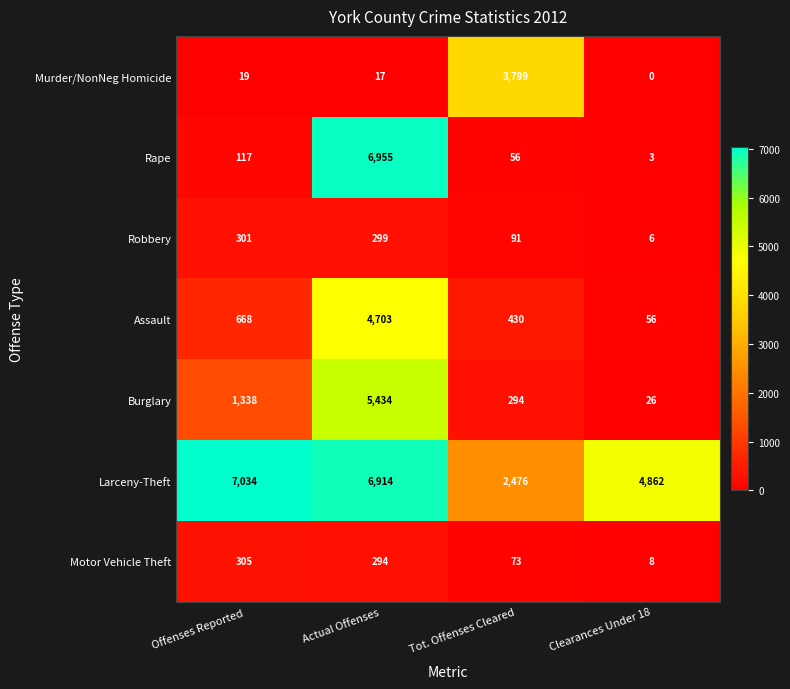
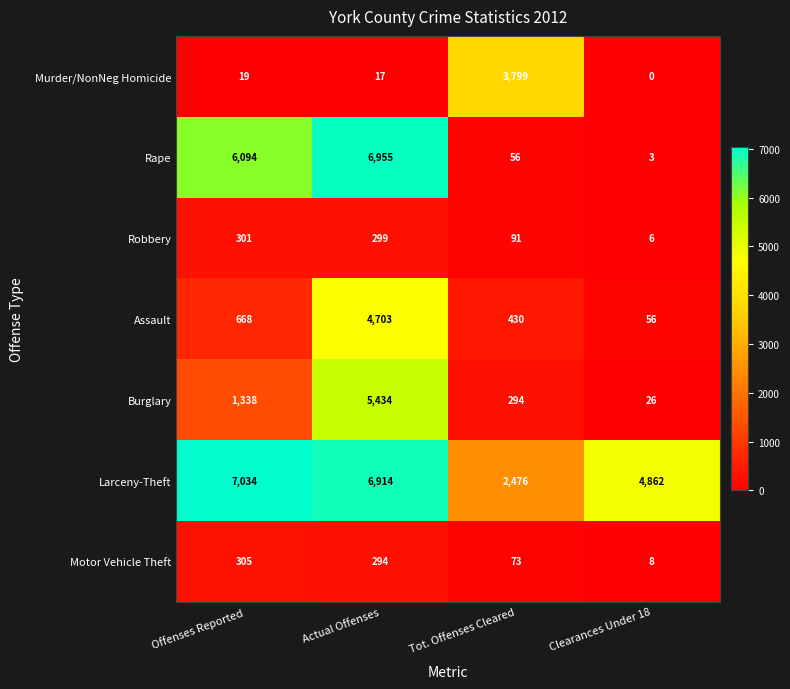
Rape, Offenses Reported: 117 -> 6,094
